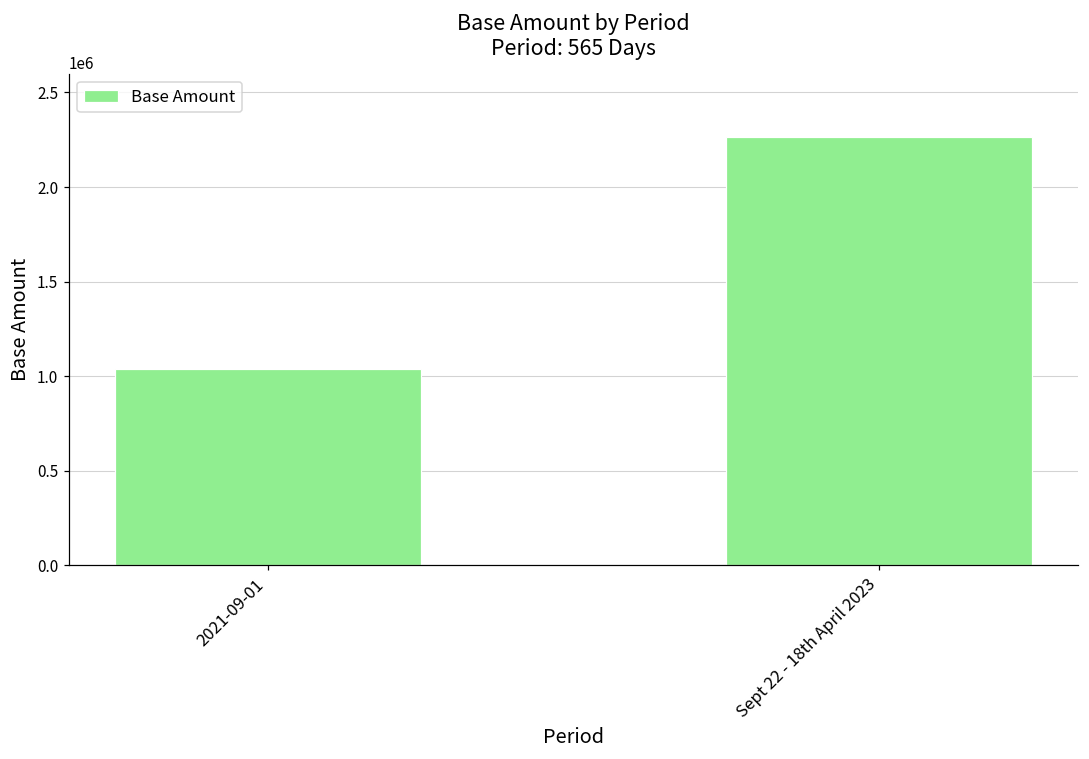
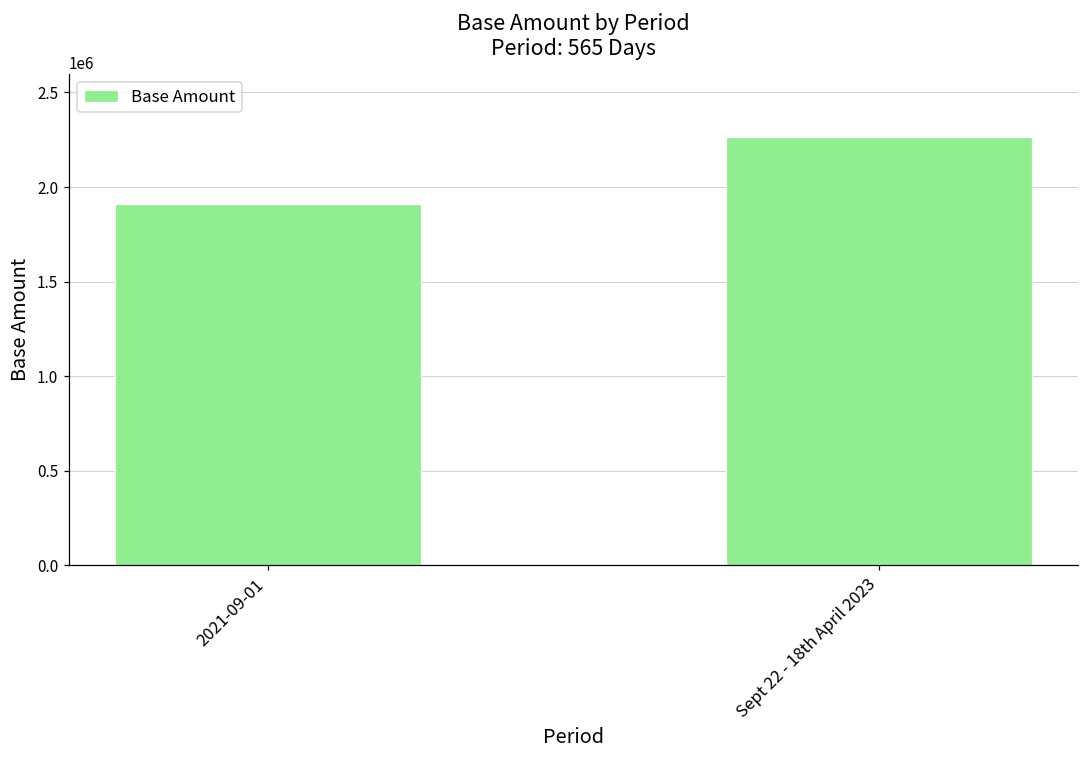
2021-09-01: 1040000 -> 1910000
